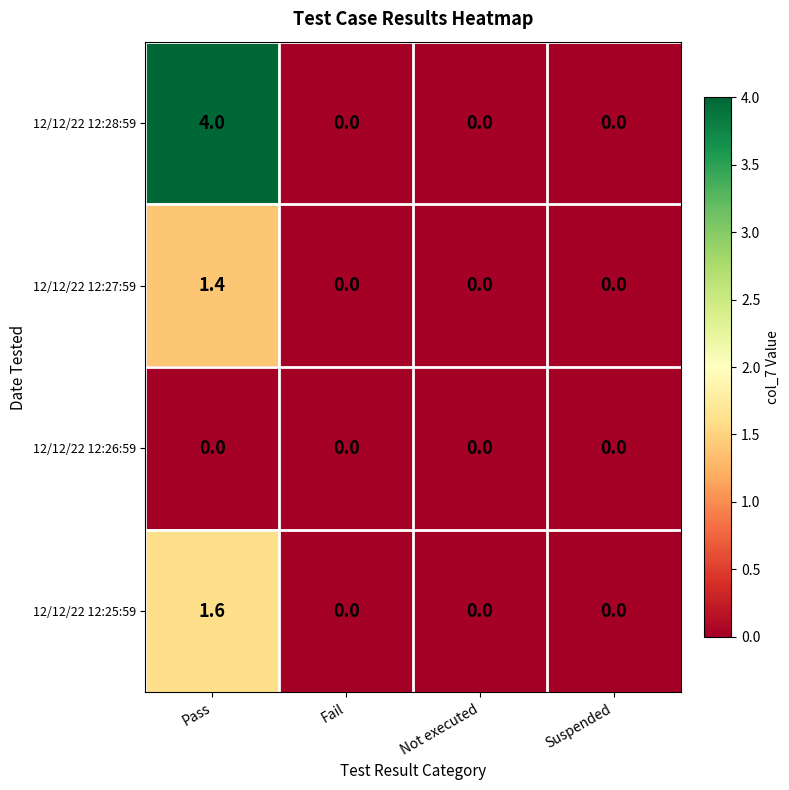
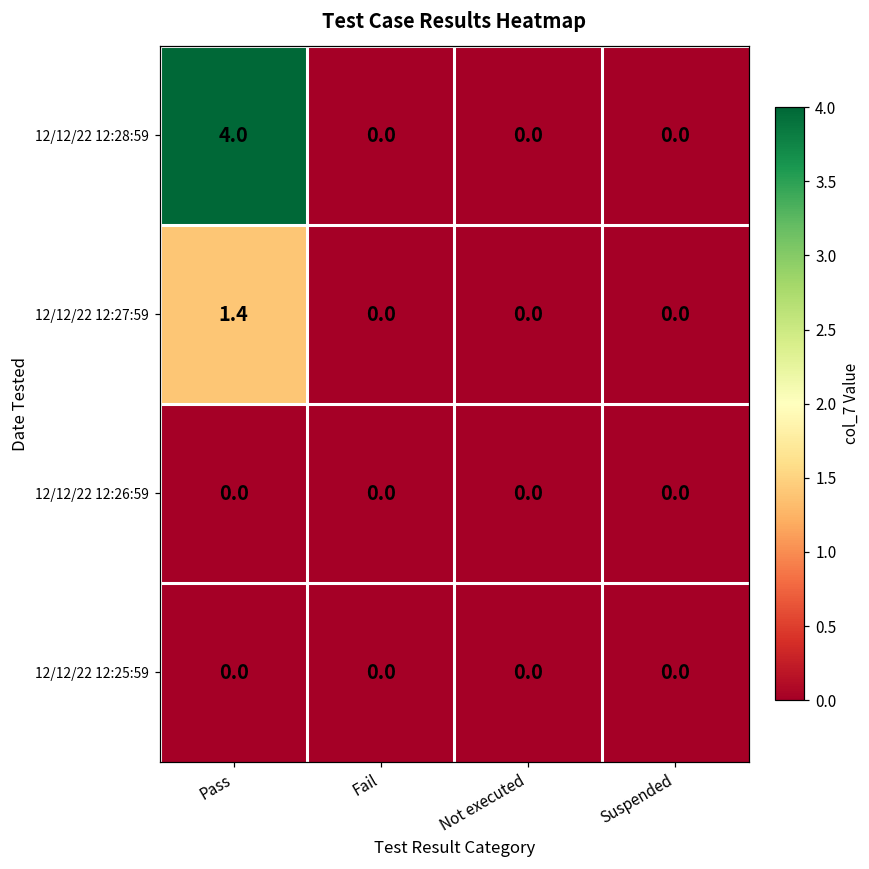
12/12/22 12:25:59, Pass: 1.6 -> 0.0
